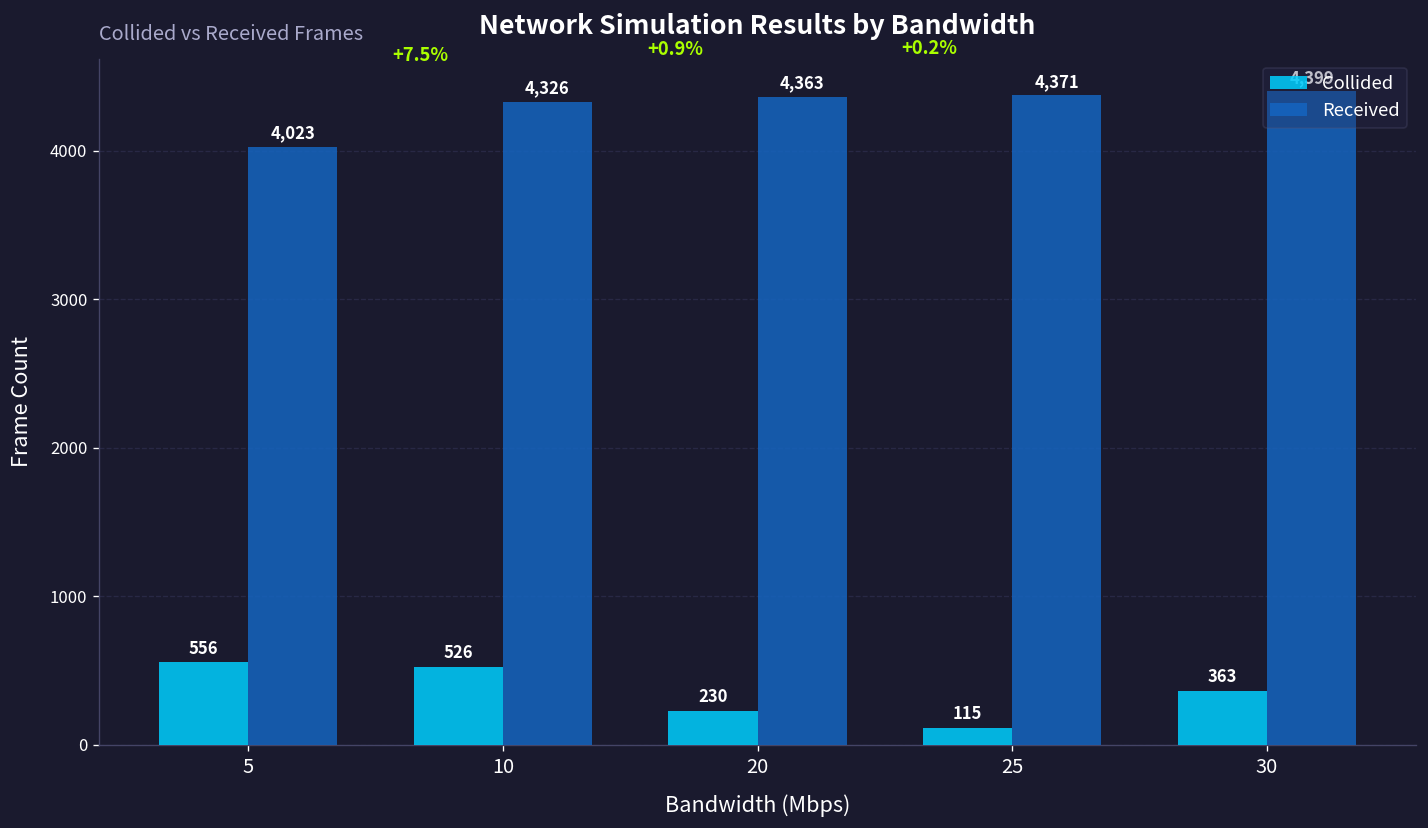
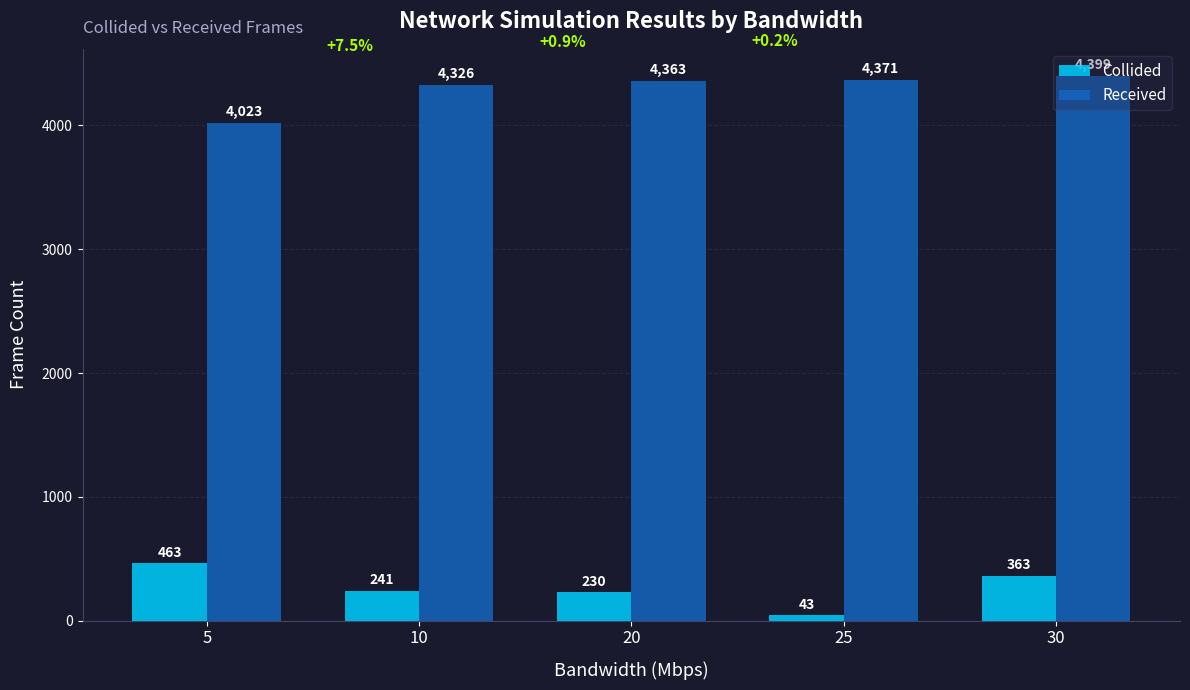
Collided, 5: 556 -> 463
Collided, 10: 526 -> 241
Collided, 25: 115 -> 43
